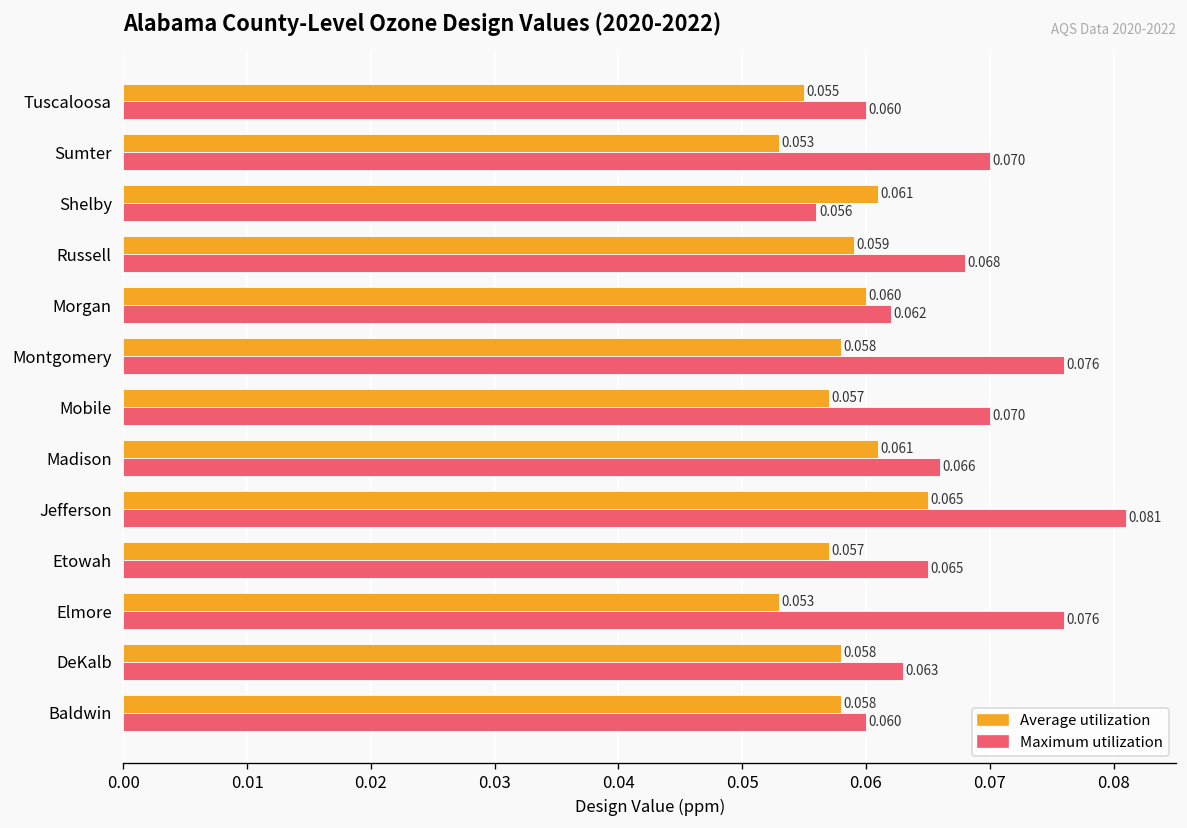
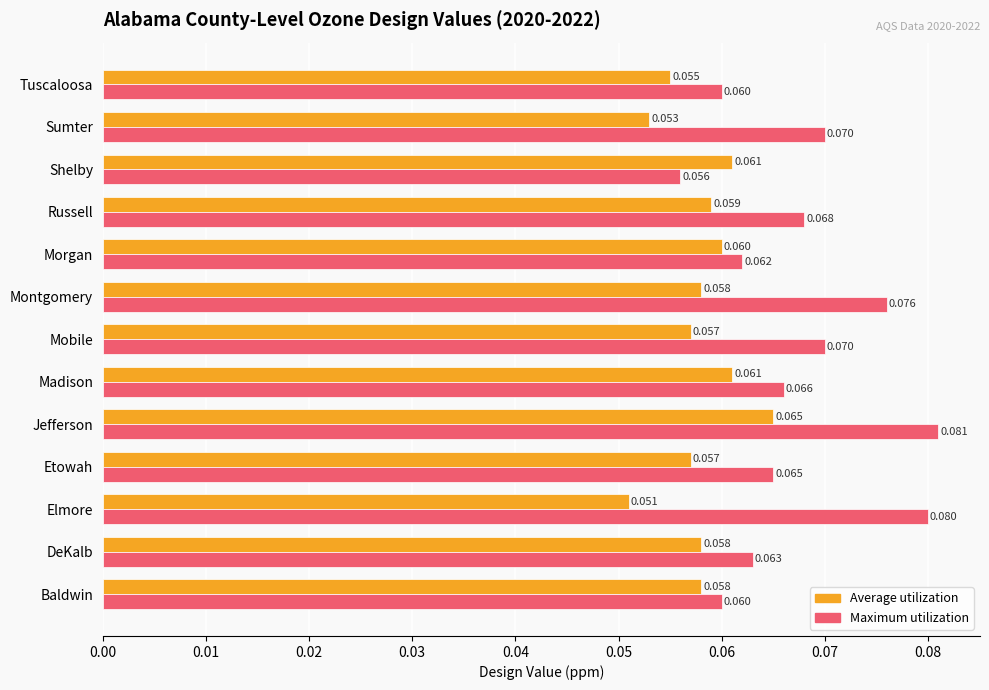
Average utilization, Elmore: 0.053 -> 0.051
Maximum utilization, Elmore: 0.076 -> 0.080
